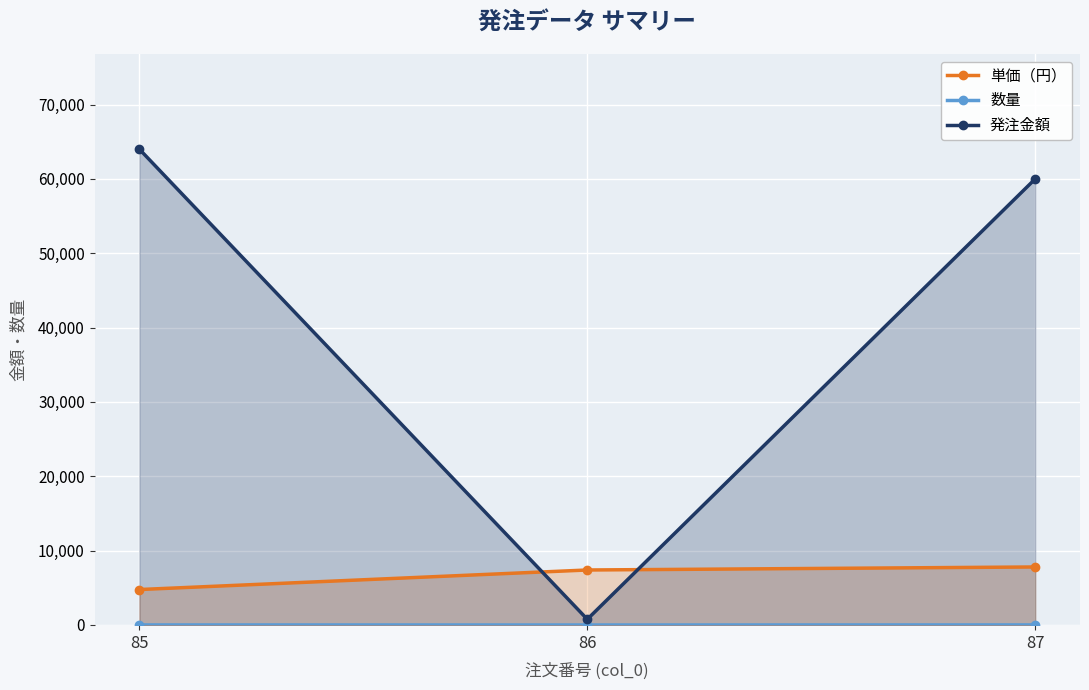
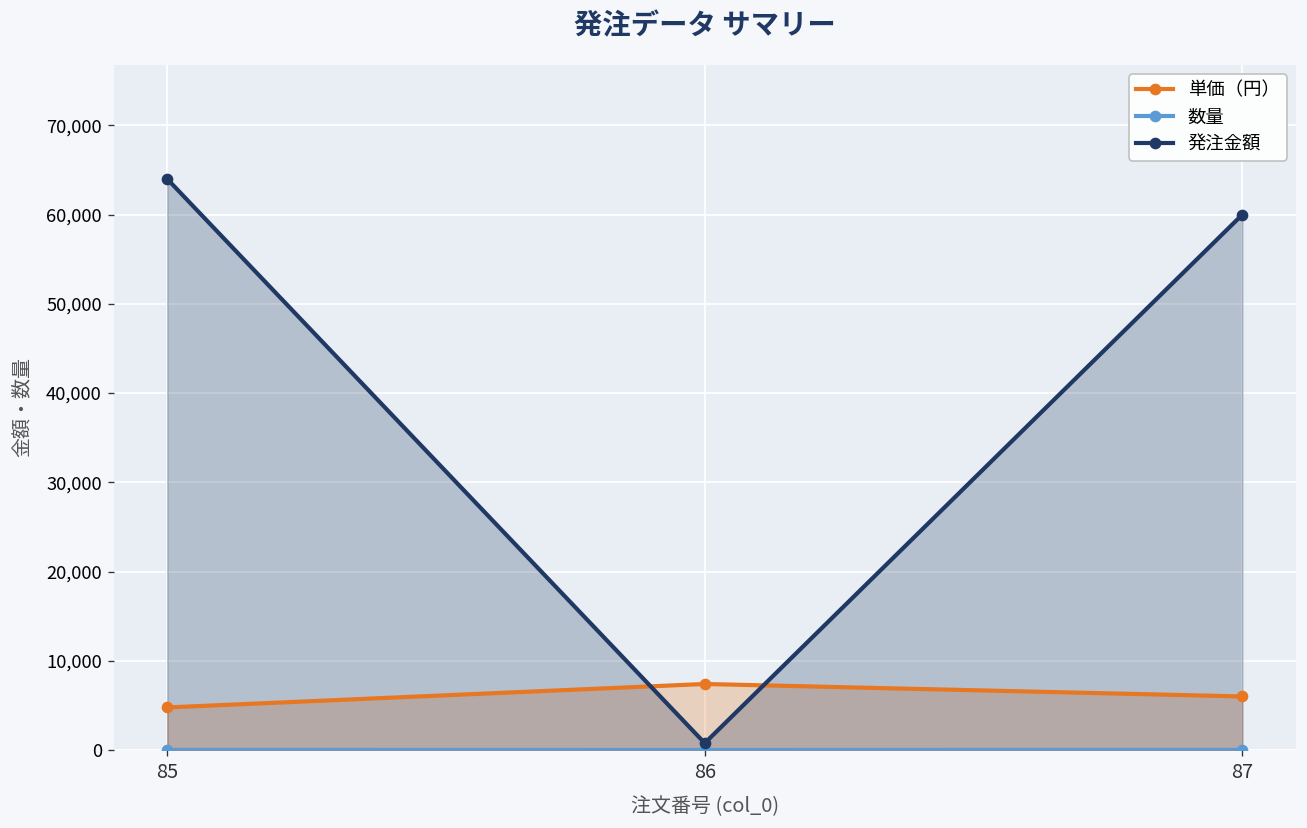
単価（円）, 87: 8,000 -> 6,000
